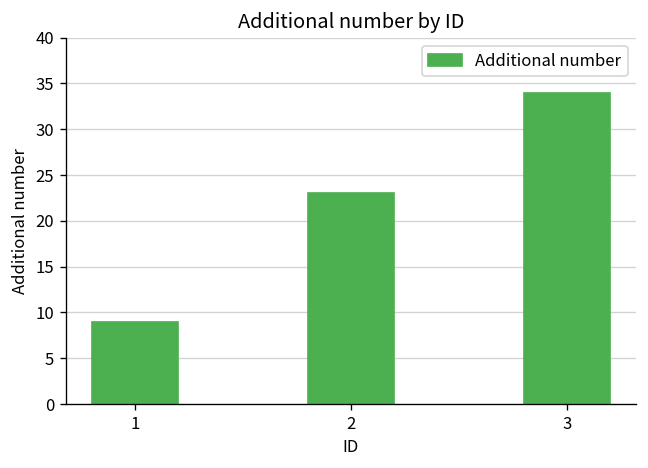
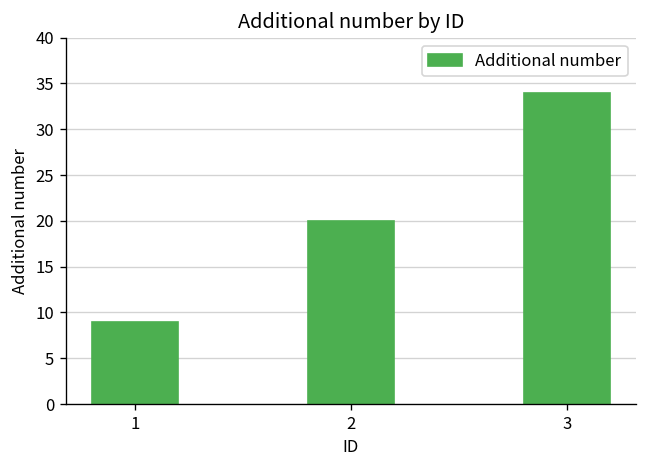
2: 23 -> 20
